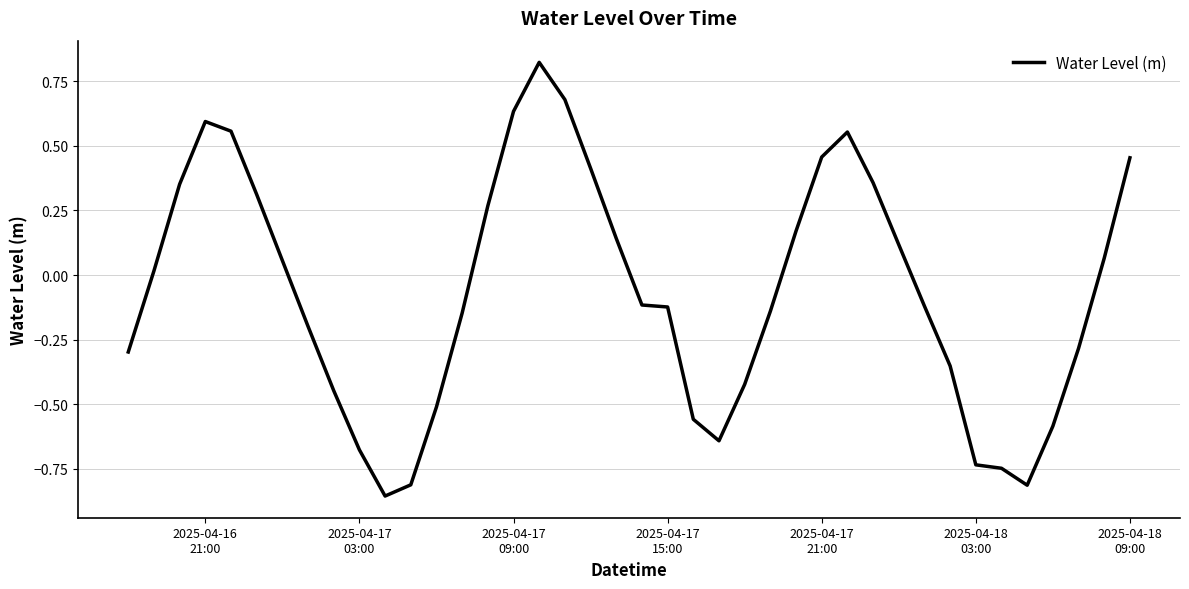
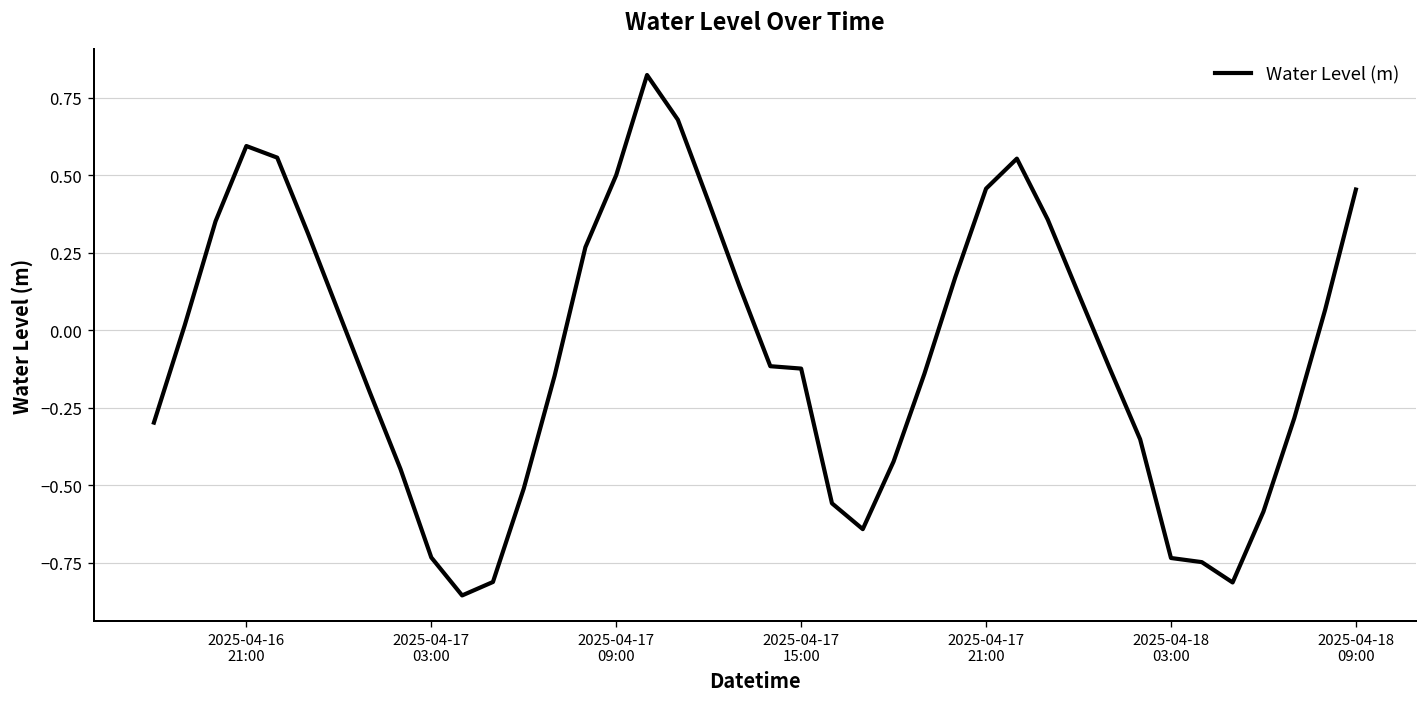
2025-04-17 03:00: -0.68 -> -0.73
2025-04-17 09:00: 0.63 -> 0.50
